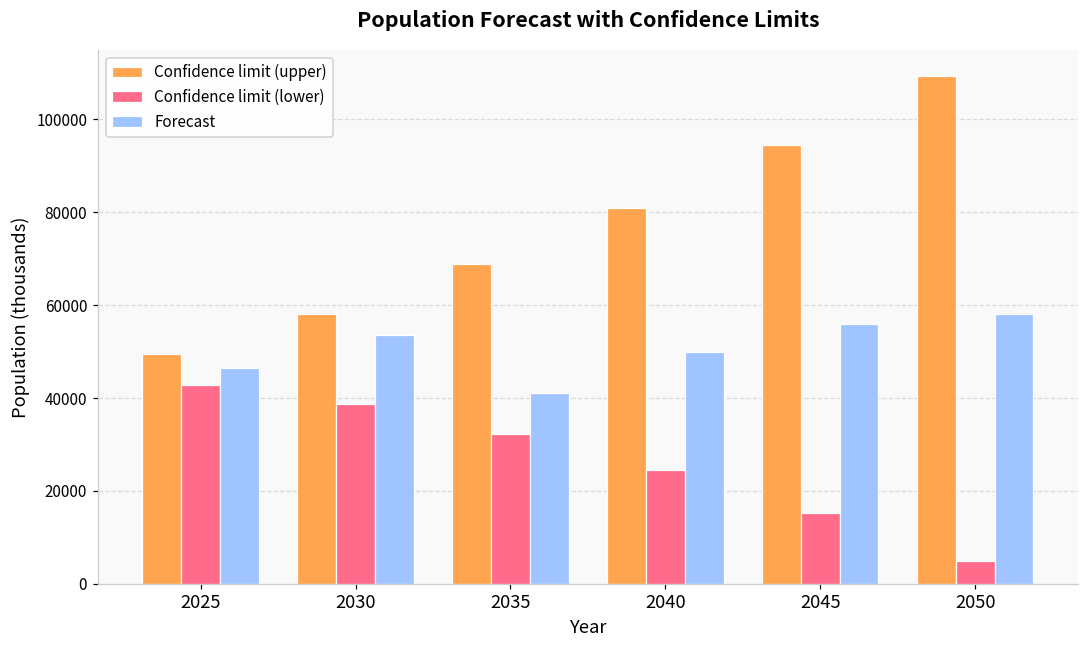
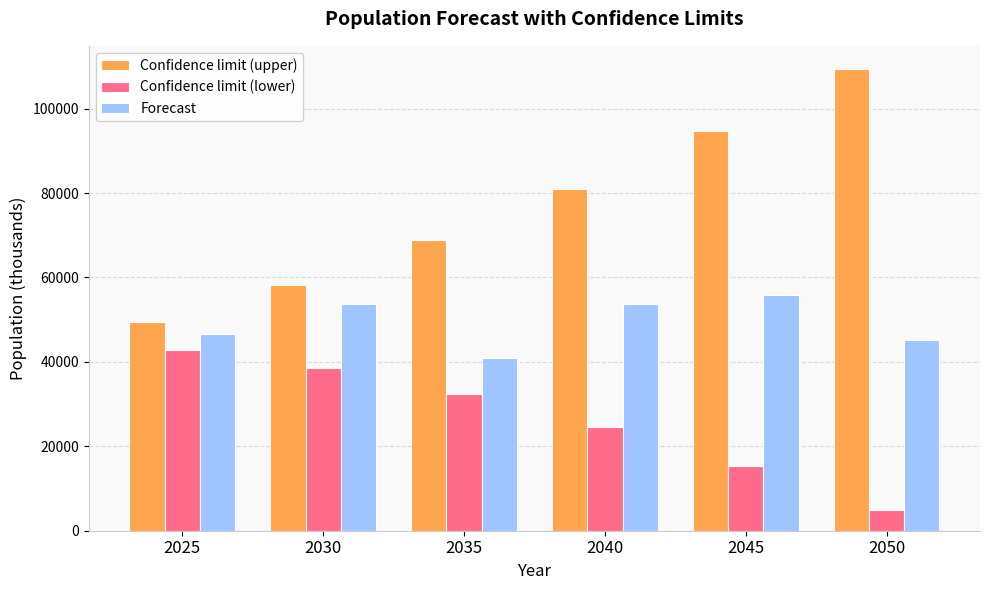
Forecast, 2040: 50000 -> 54000
Forecast, 2050: 58000 -> 45000
